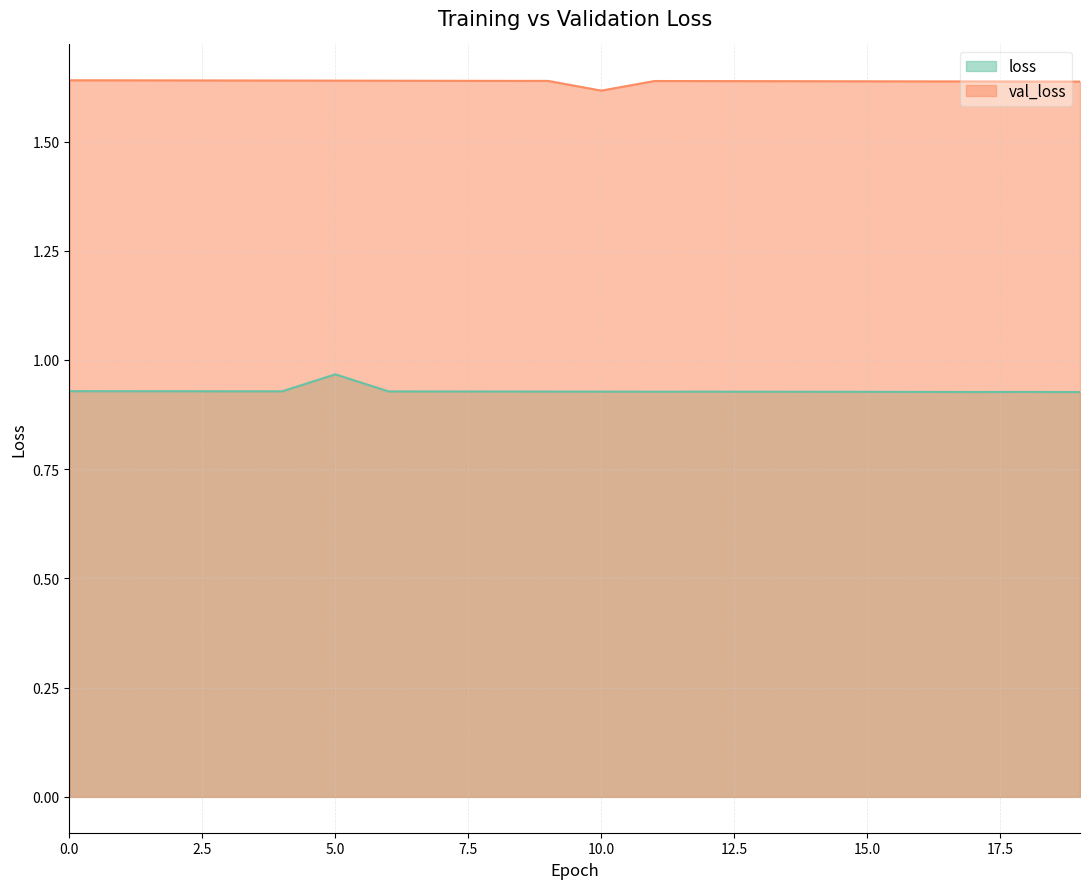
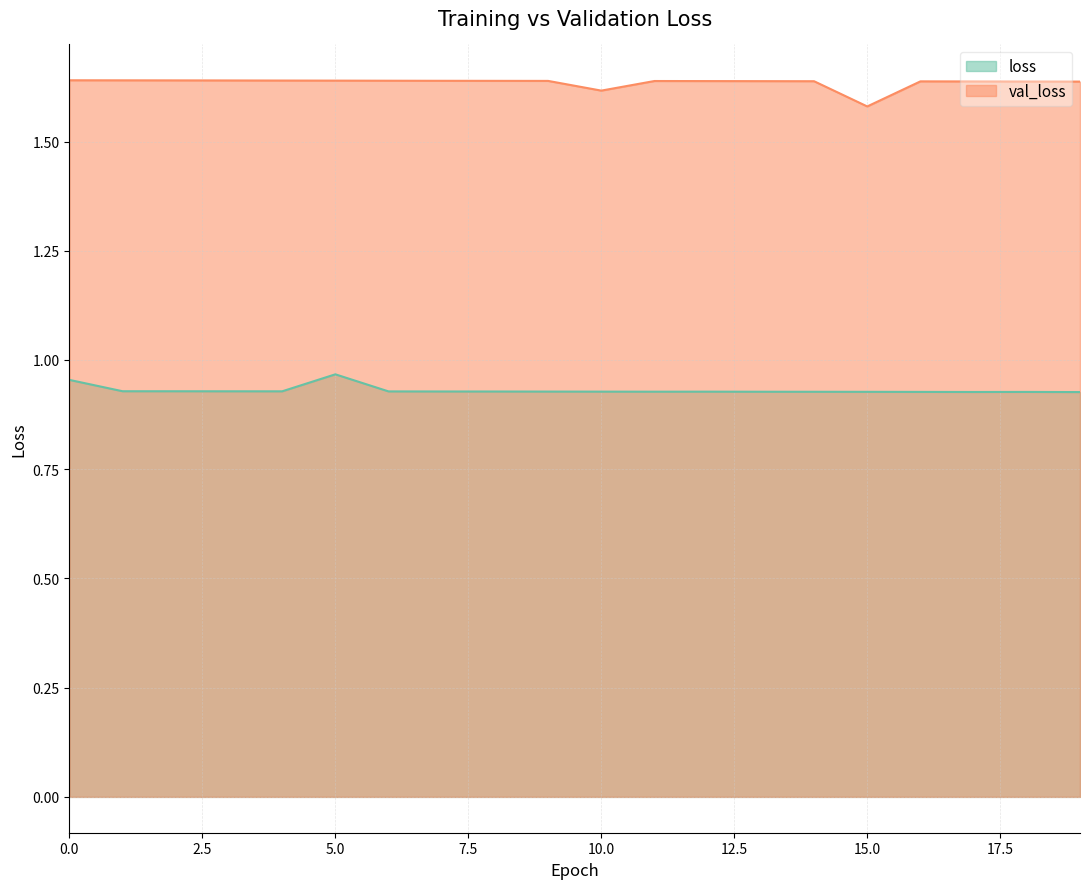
loss, 0.0: 0.93 -> 0.95
val_loss, 15.0: 1.64 -> 1.58
